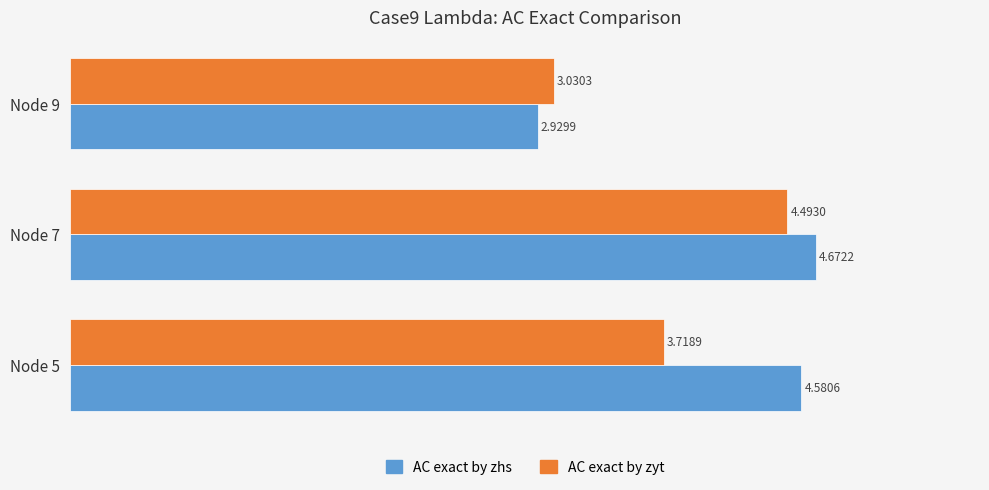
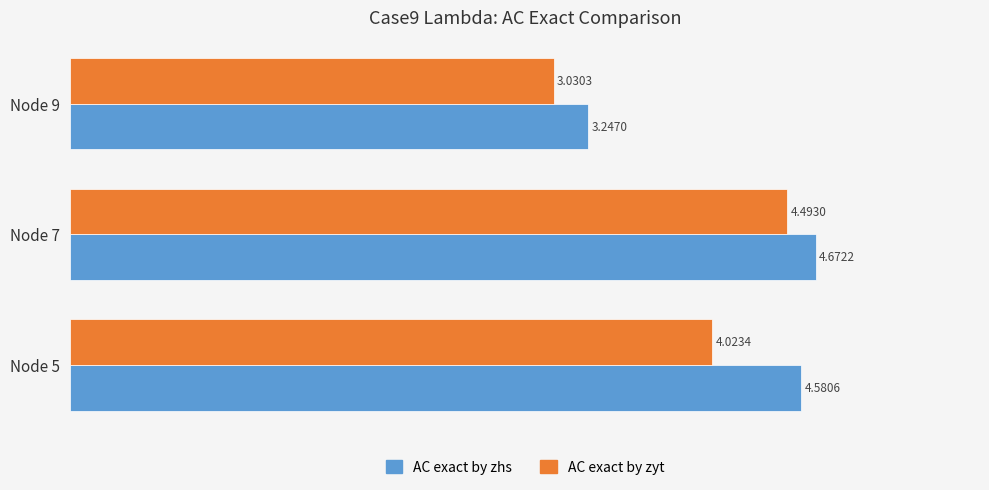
AC exact by zhs, Node 9: 2.9299 -> 3.2470
AC exact by zyt, Node 5: 3.7189 -> 4.0234
